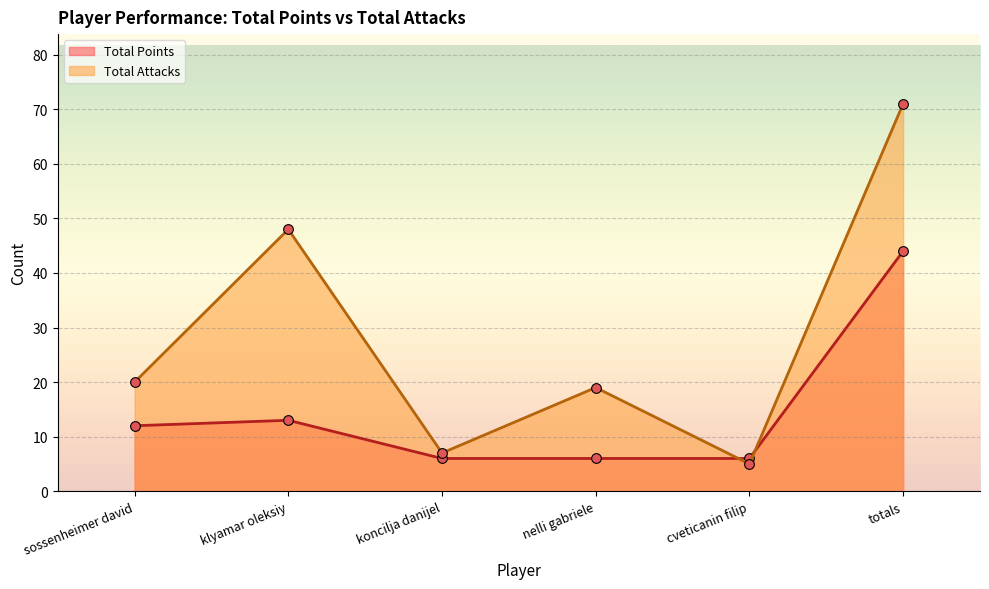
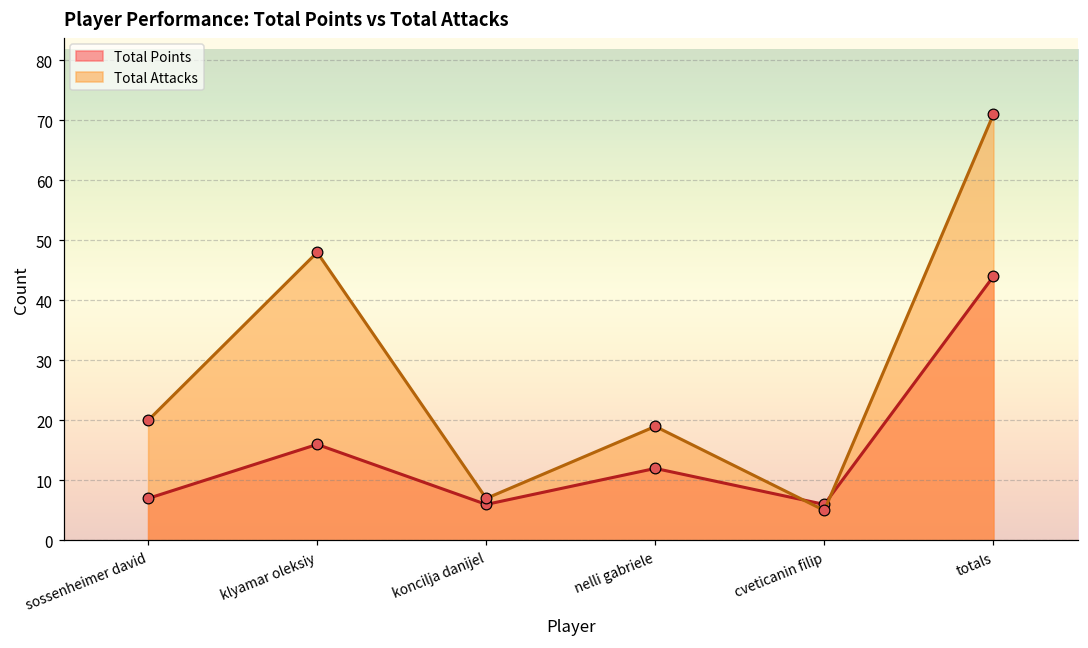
Total Points, sossenheimer david: 12 -> 7
Total Points, klyamar oleksiy: 13 -> 16
Total Points, nelli gabriele: 6 -> 12
